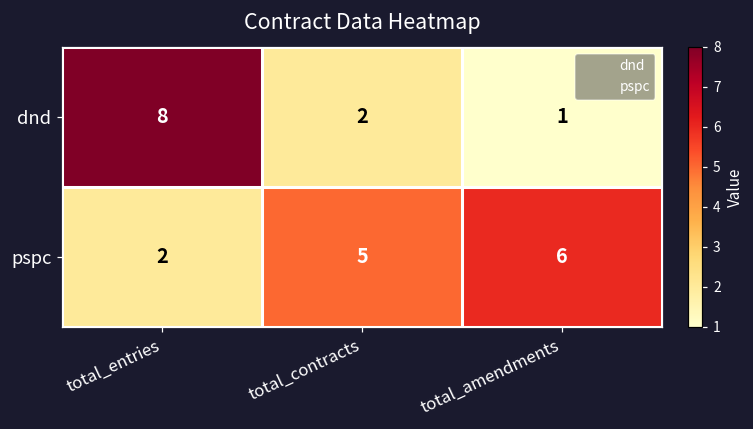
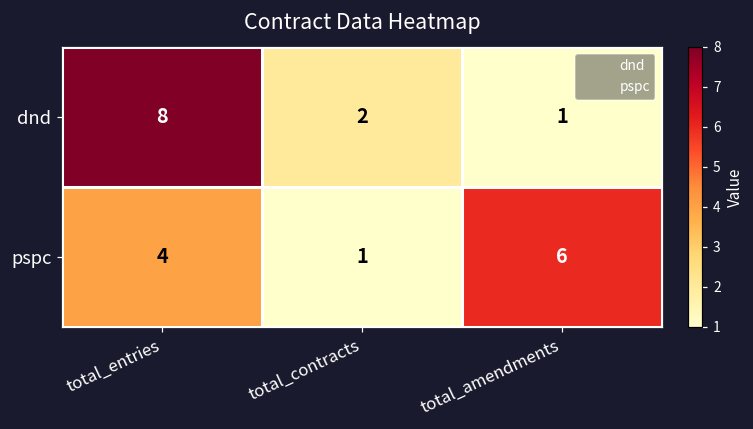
pspc, total_entries: 2 -> 4
pspc, total_contracts: 5 -> 1
